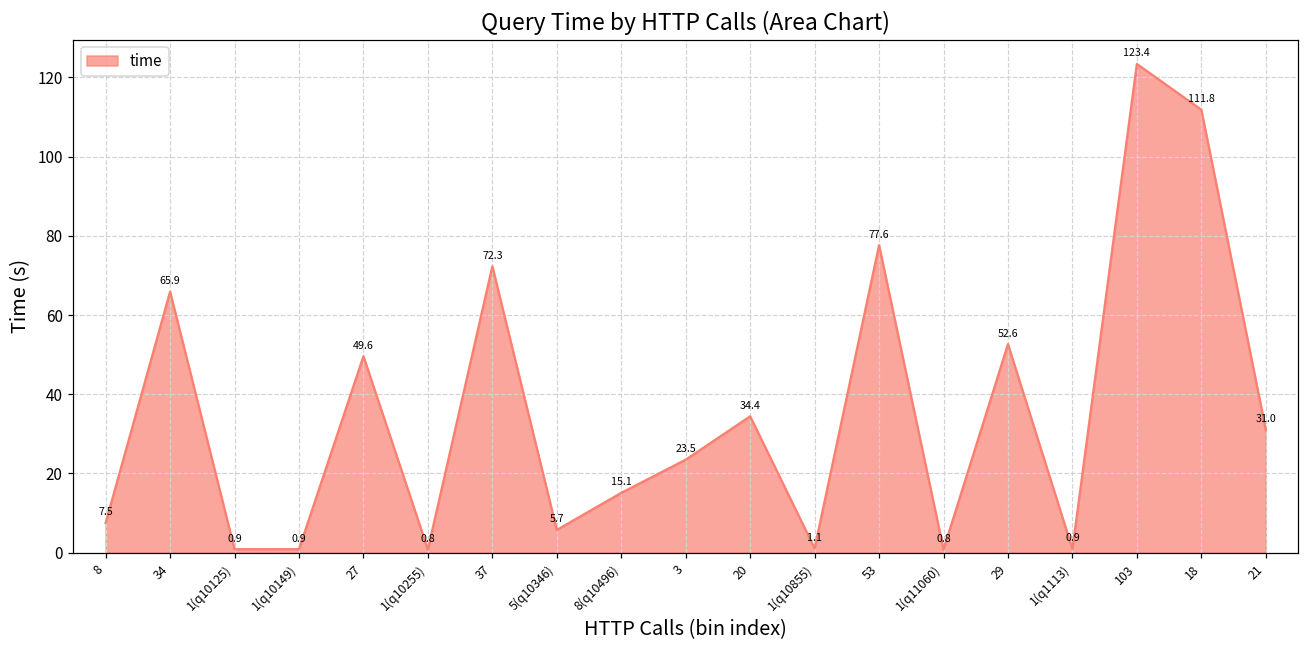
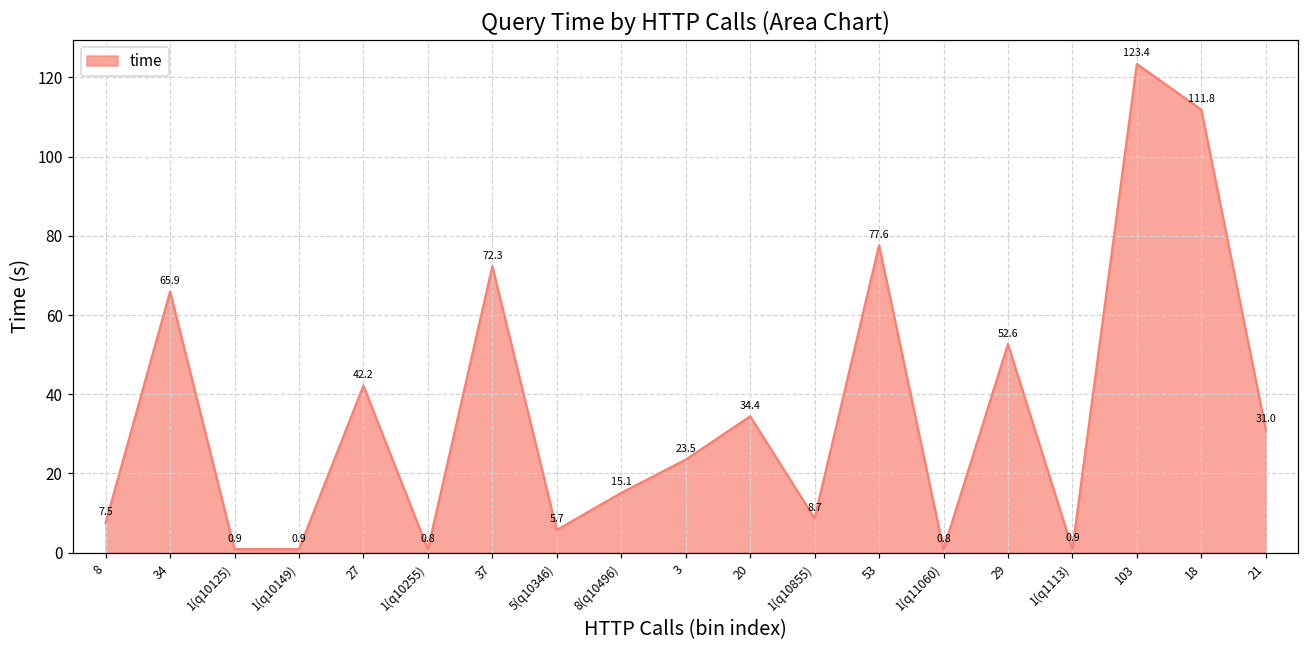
27: 49.6 -> 42.2
1(q10855): 1.1 -> 8.7
